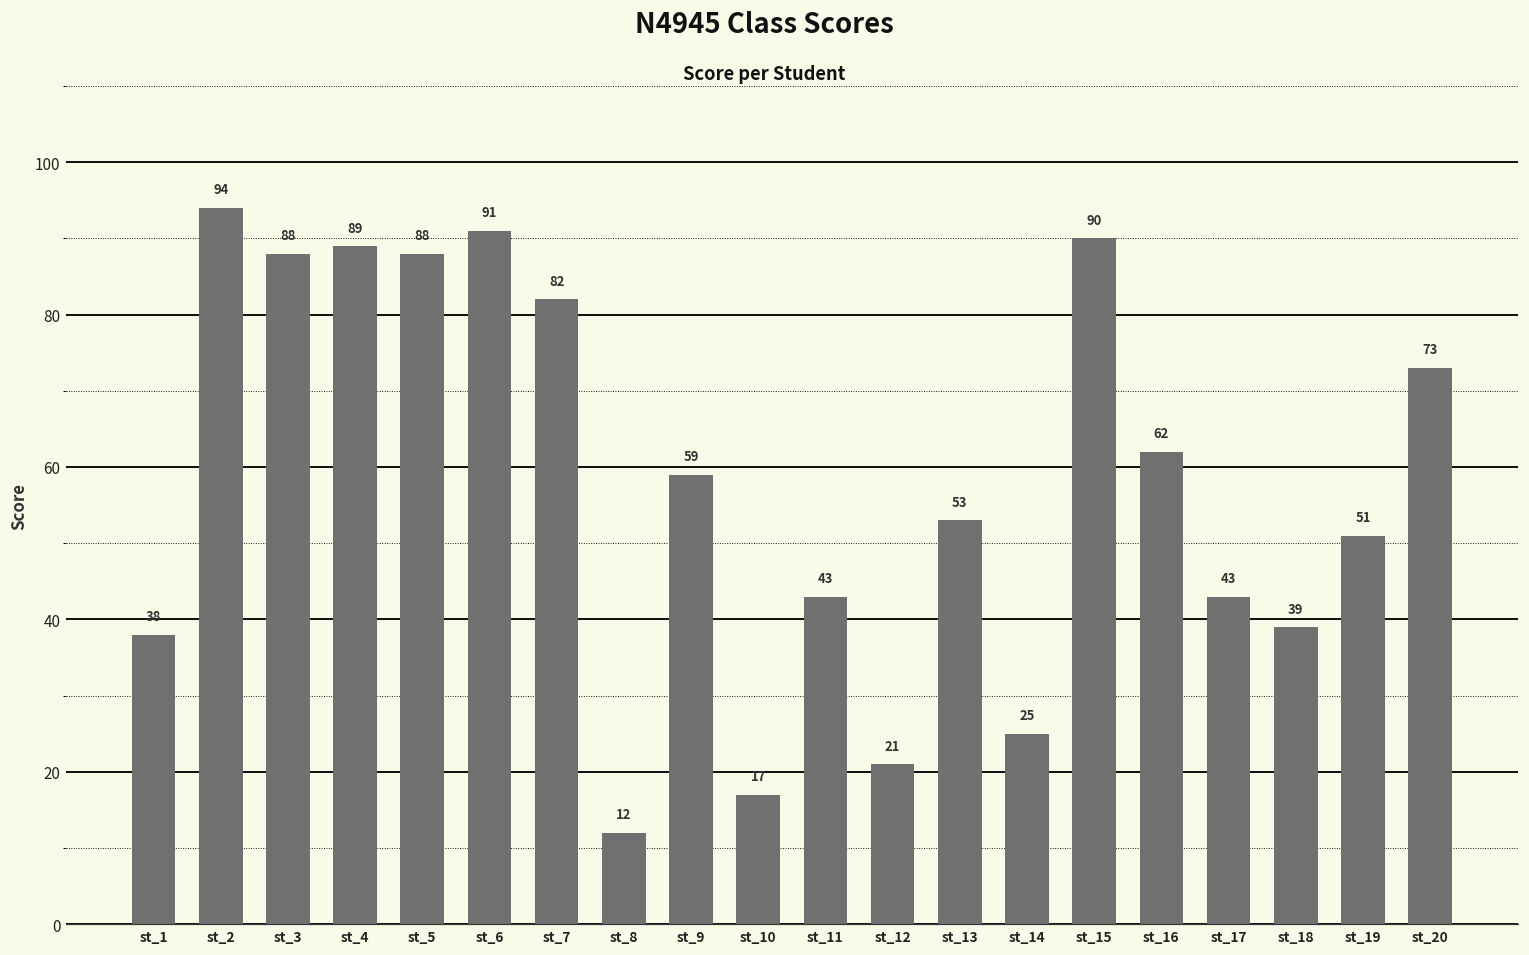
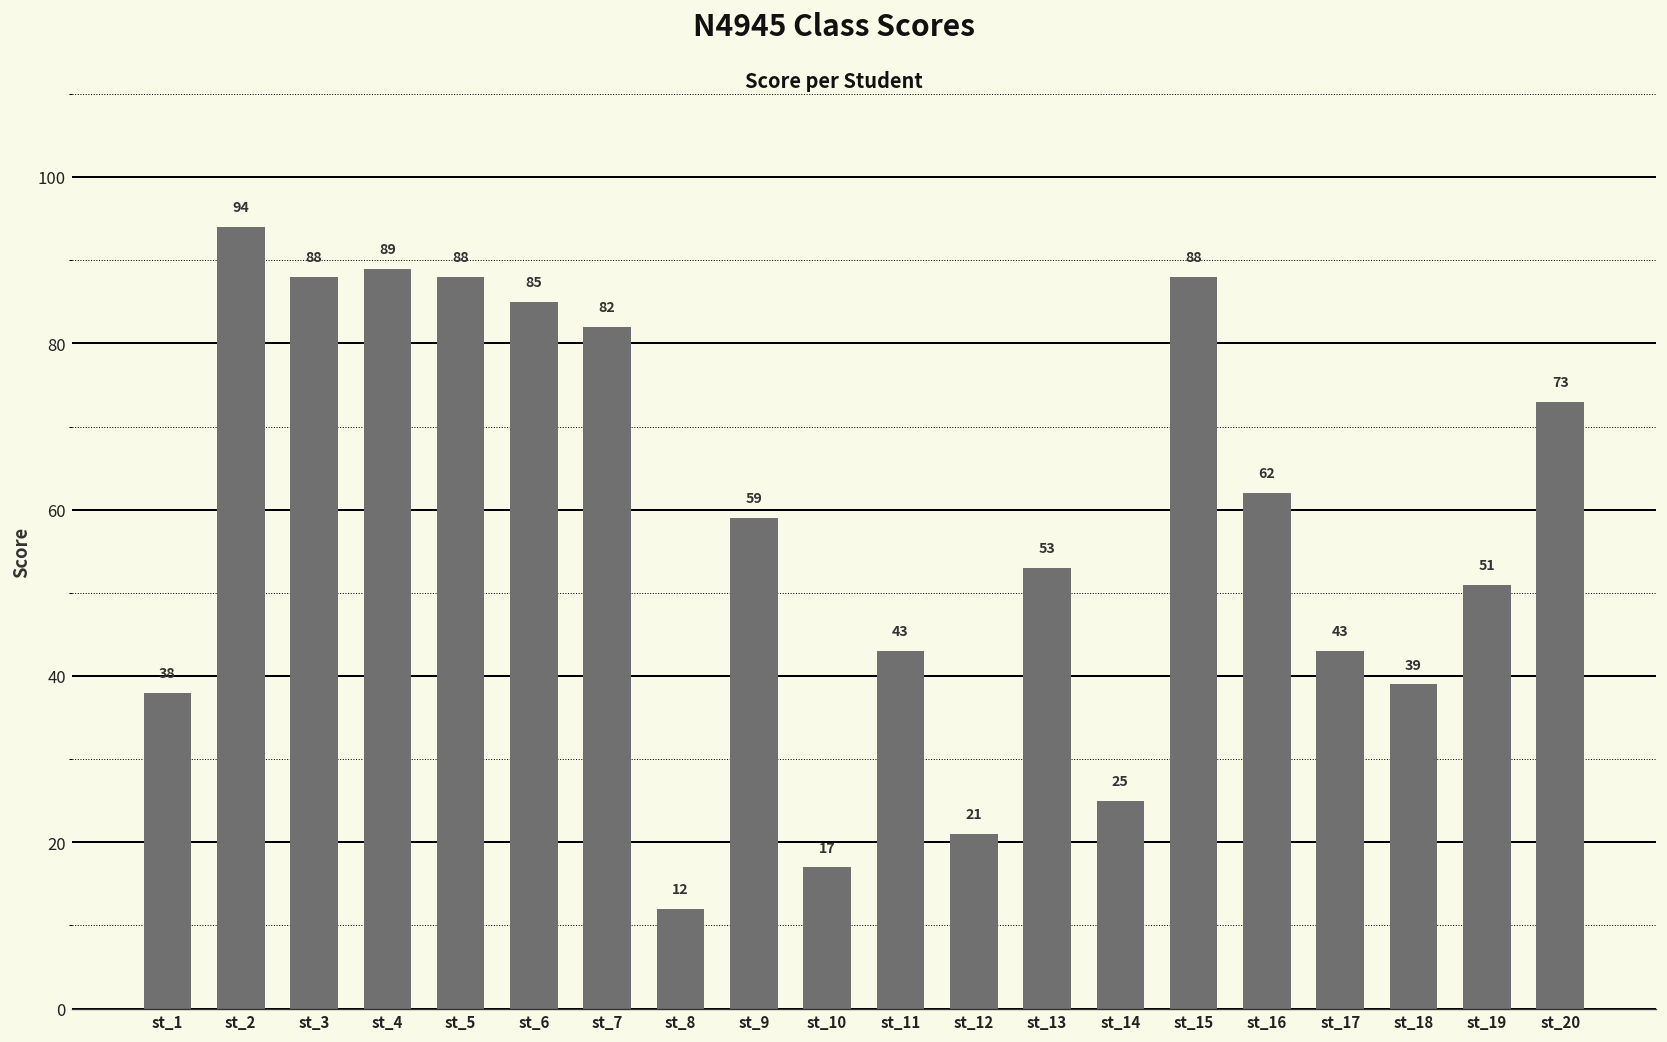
st_6: 91 -> 85
st_15: 90 -> 88
